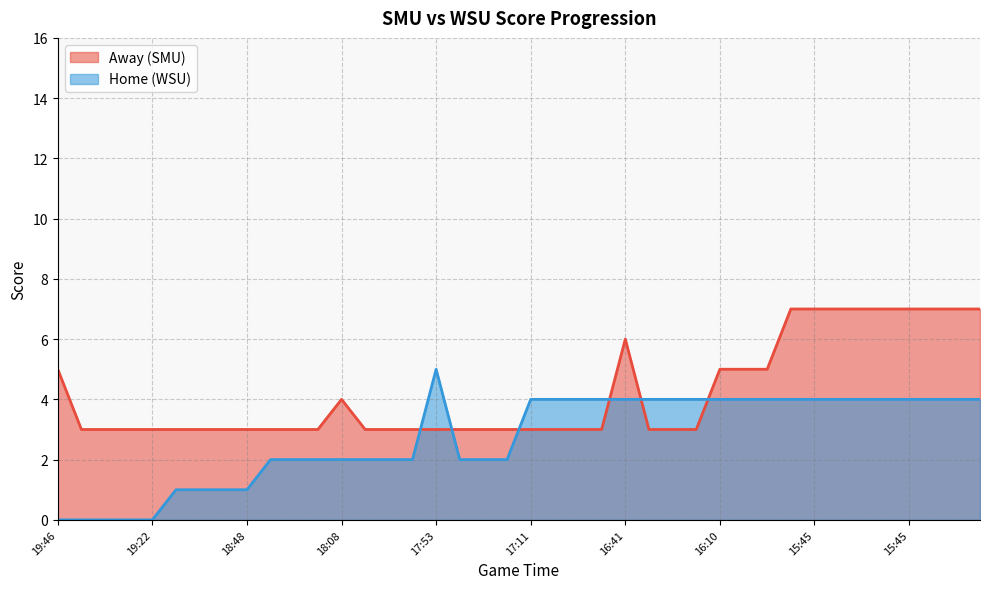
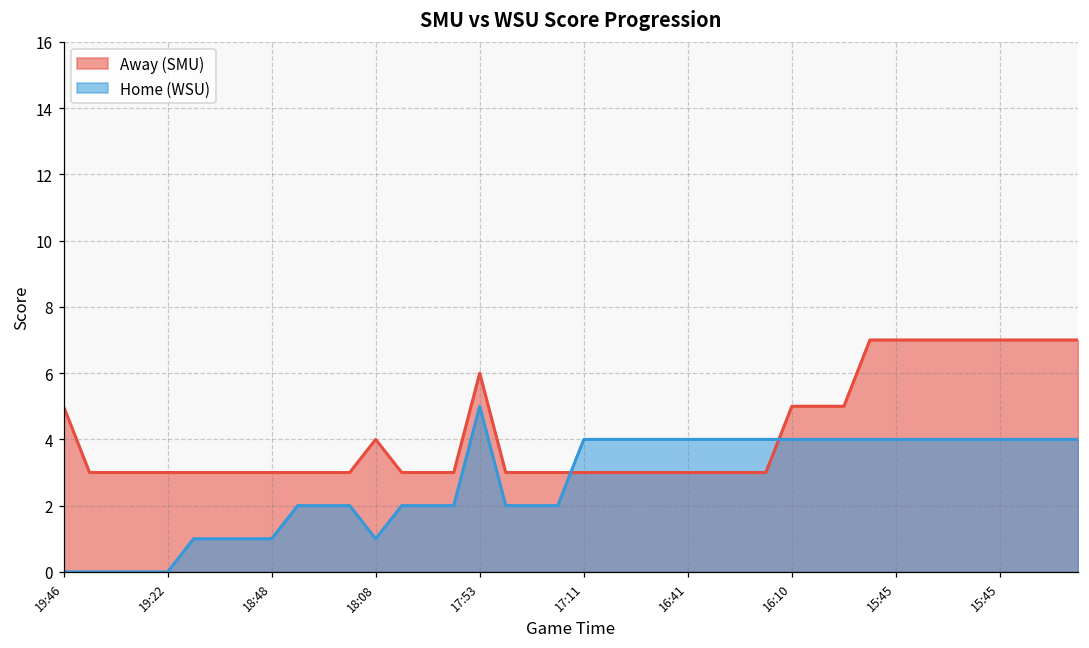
Home (WSU), 18:08: 2 -> 1
Away (SMU), 17:53: 3 -> 6
Away (SMU), 16:41: 6 -> 3
